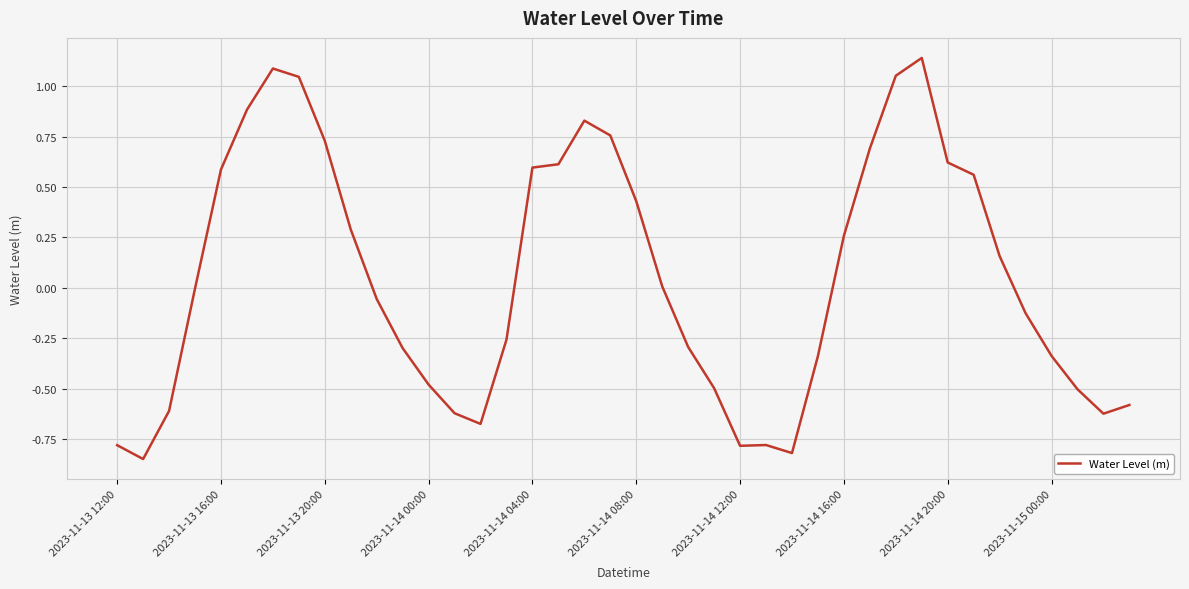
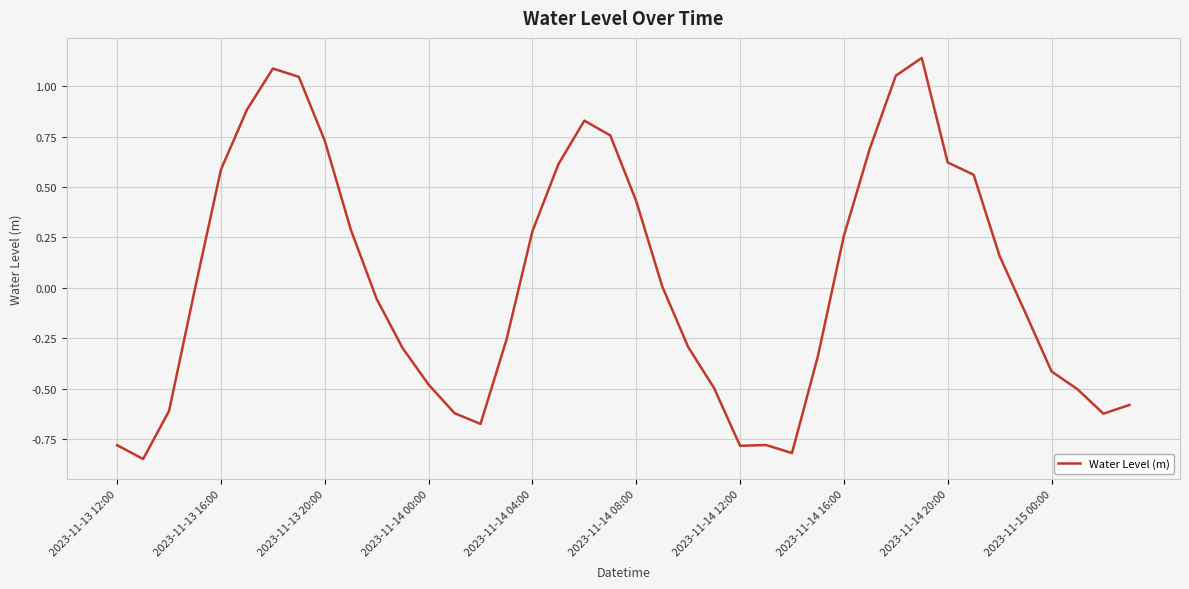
2023-11-14 04:00: 0.60 -> 0.28
2023-11-15 00:00: -0.34 -> -0.41
